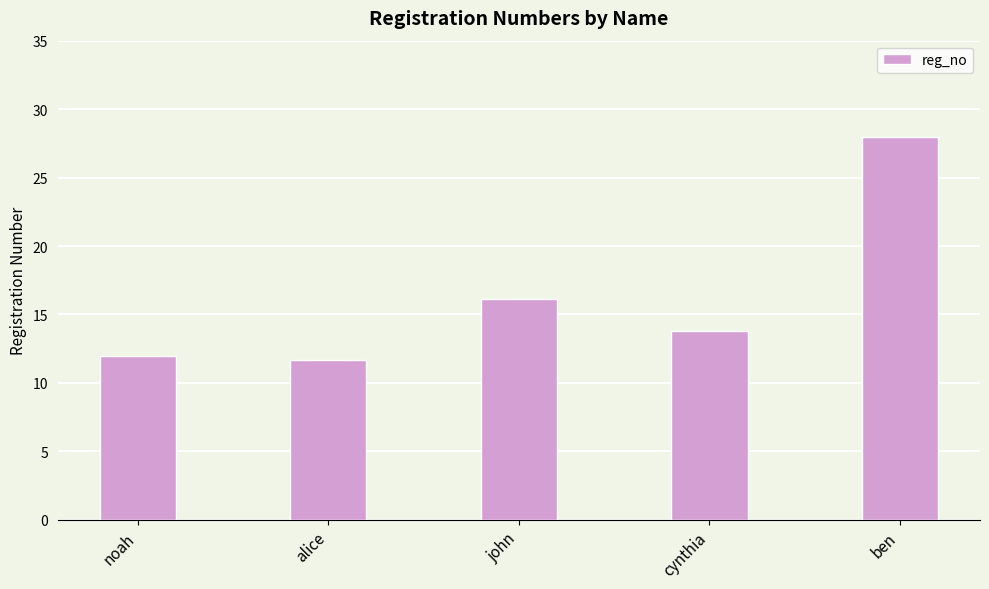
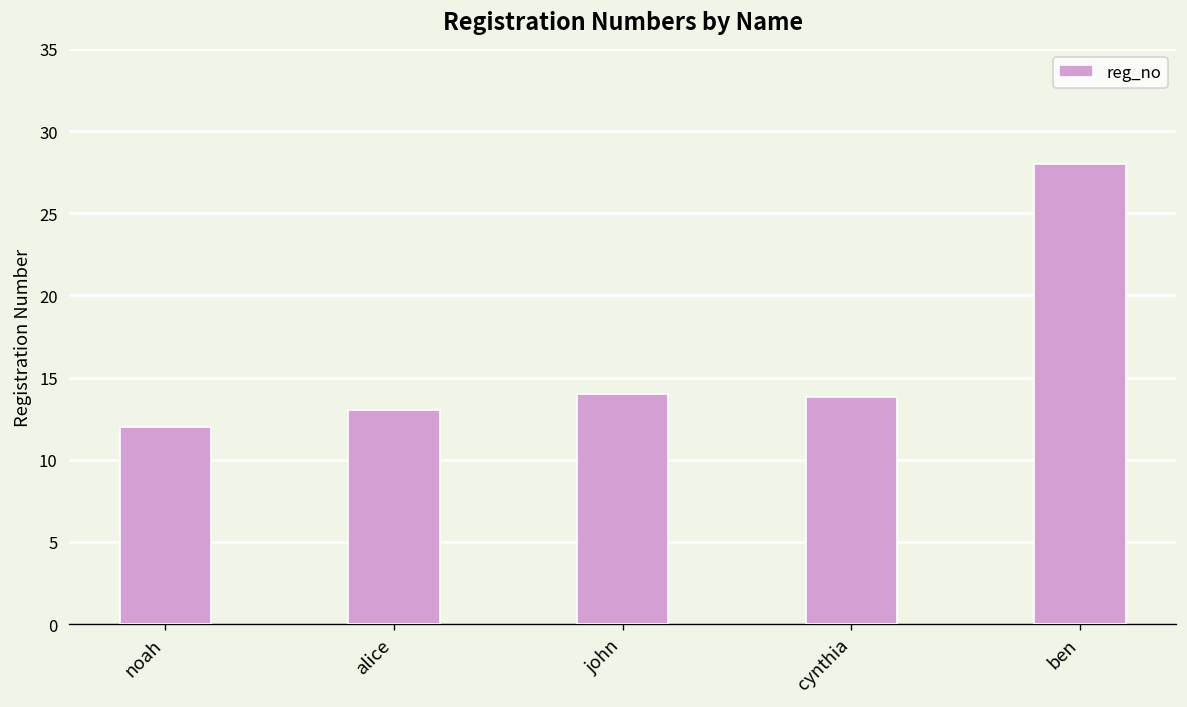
alice: 11.7 -> 13.0
john: 16.1 -> 14.0
